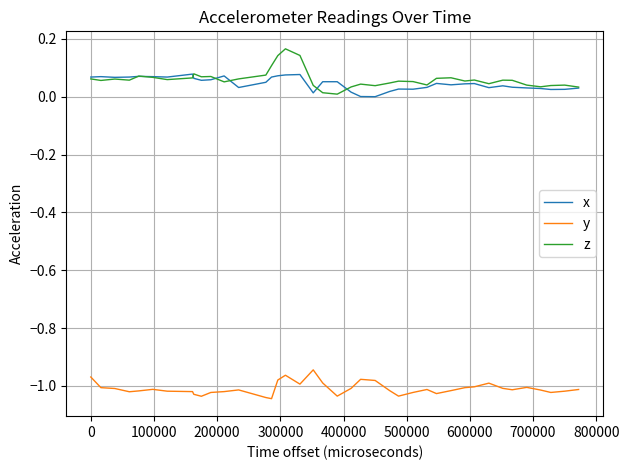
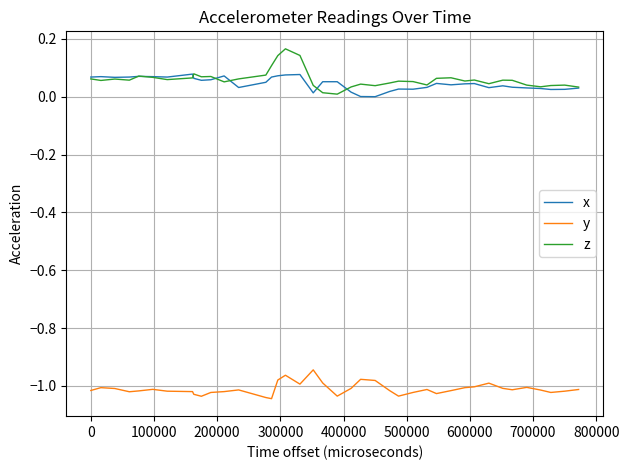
y, 0: -0.97 -> -1.02
